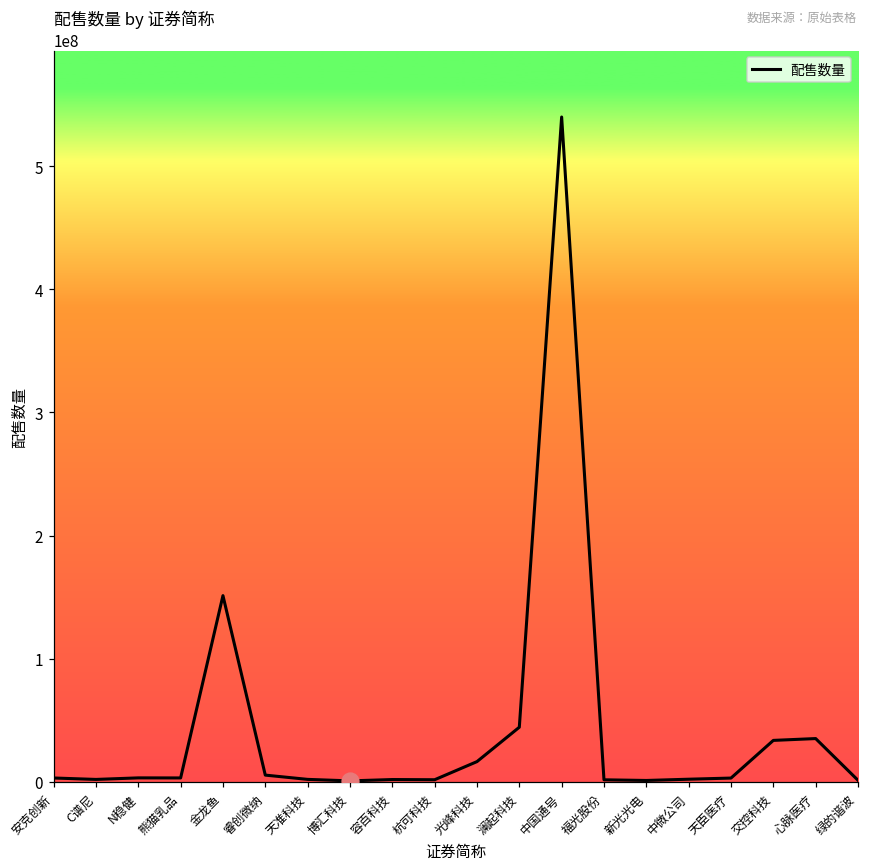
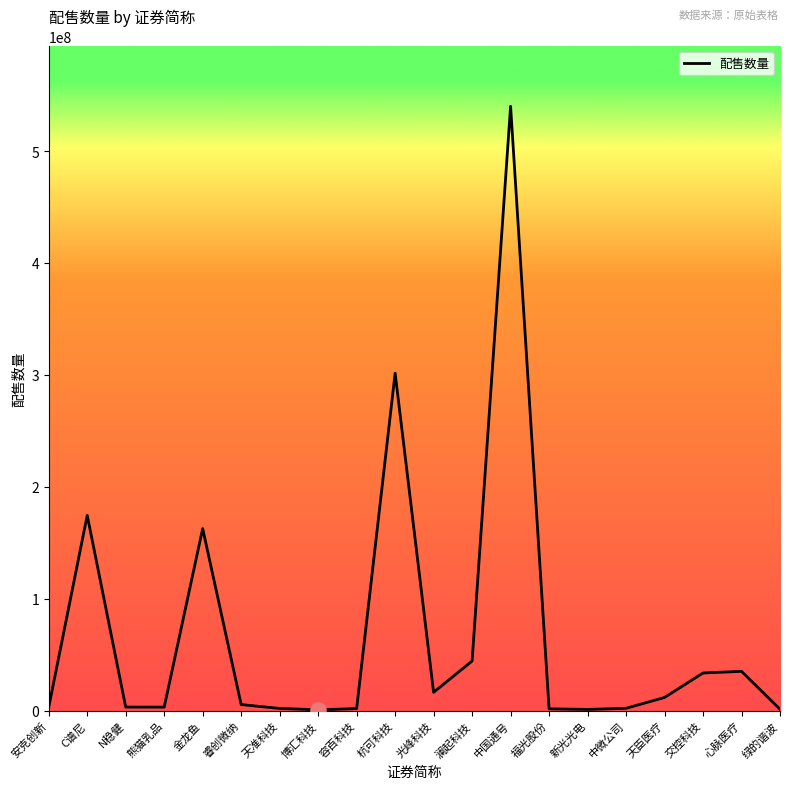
配售数量, C谱尼: 2000000 -> 174000000
配售数量, 金龙鱼: 151000000 -> 163000000
配售数量, 杭可科技: 2000000 -> 302000000
配售数量, 天臣医疗: 3000000 -> 12000000
